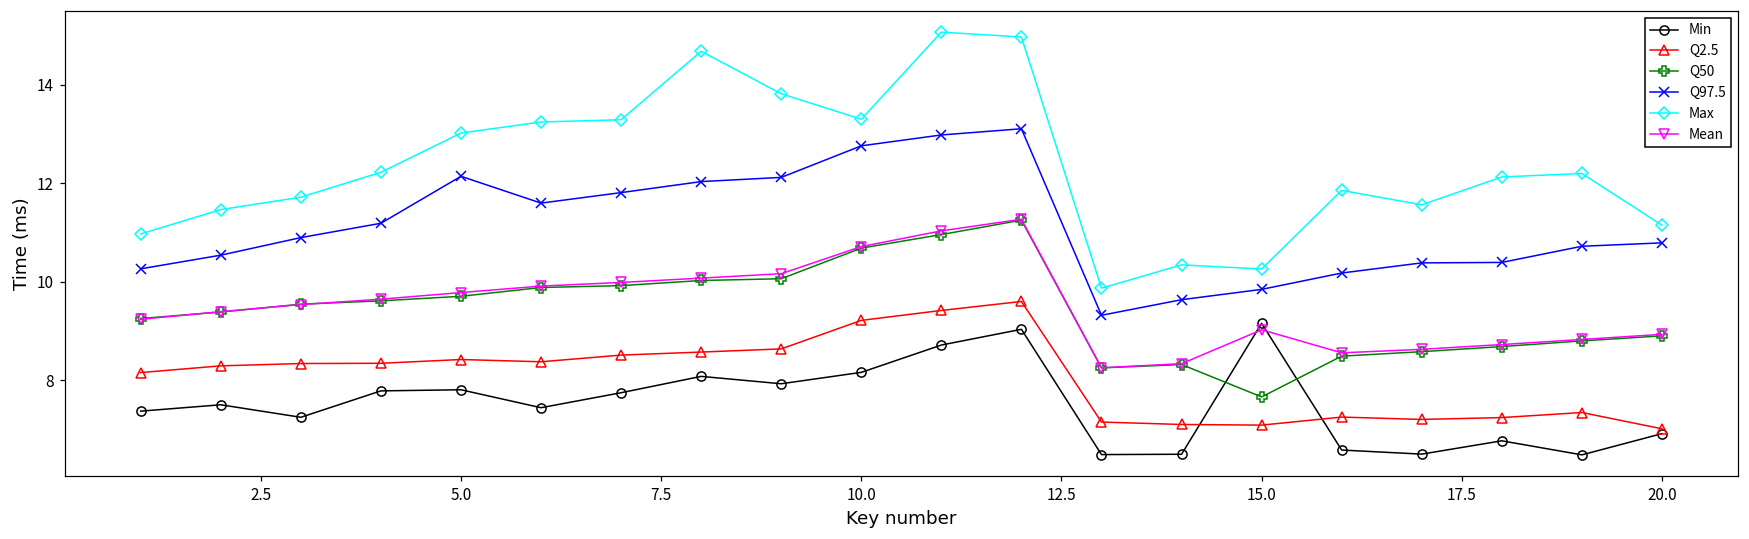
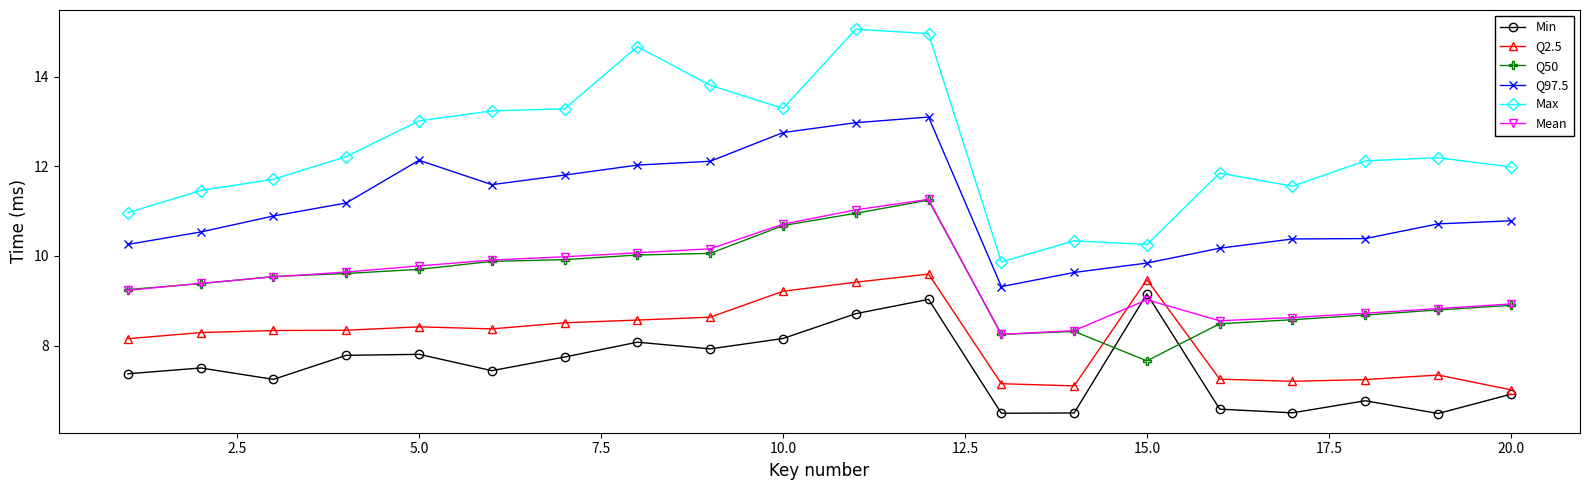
Q2.5, 15.0: 7.1 -> 9.5
Max, 20.0: 11.1 -> 12.0
